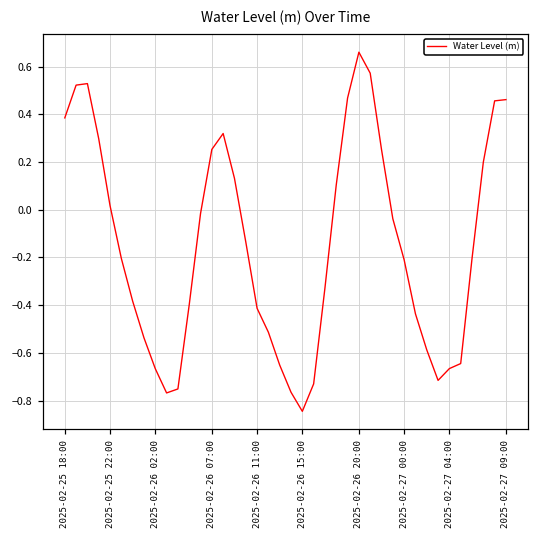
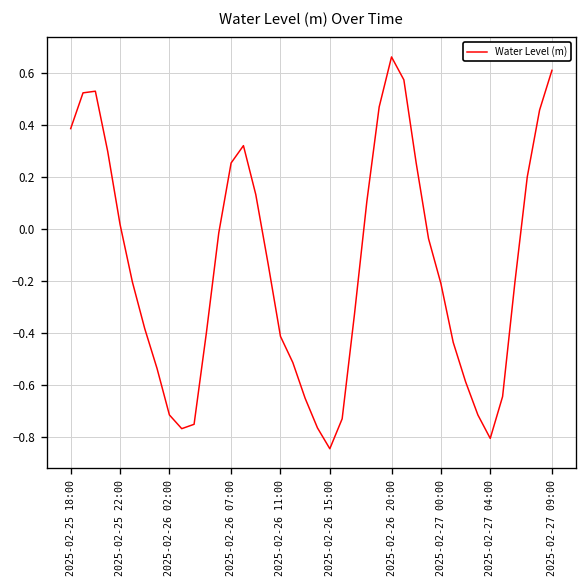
2025-02-26 02:00: -0.67 -> -0.72
2025-02-27 04:00: -0.67 -> -0.81
2025-02-27 09:00: 0.46 -> 0.61
